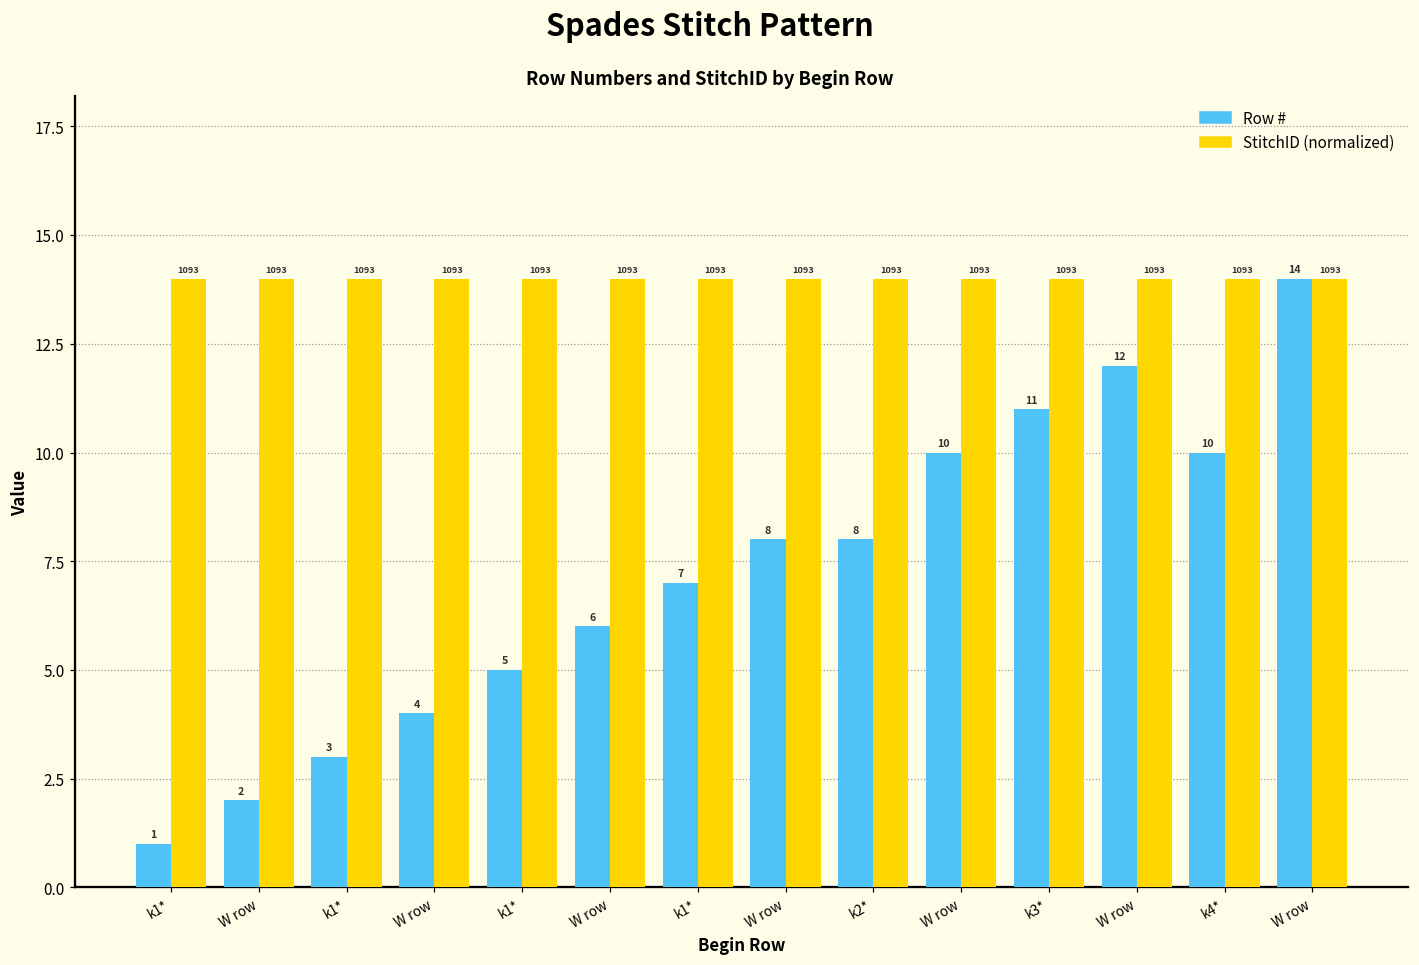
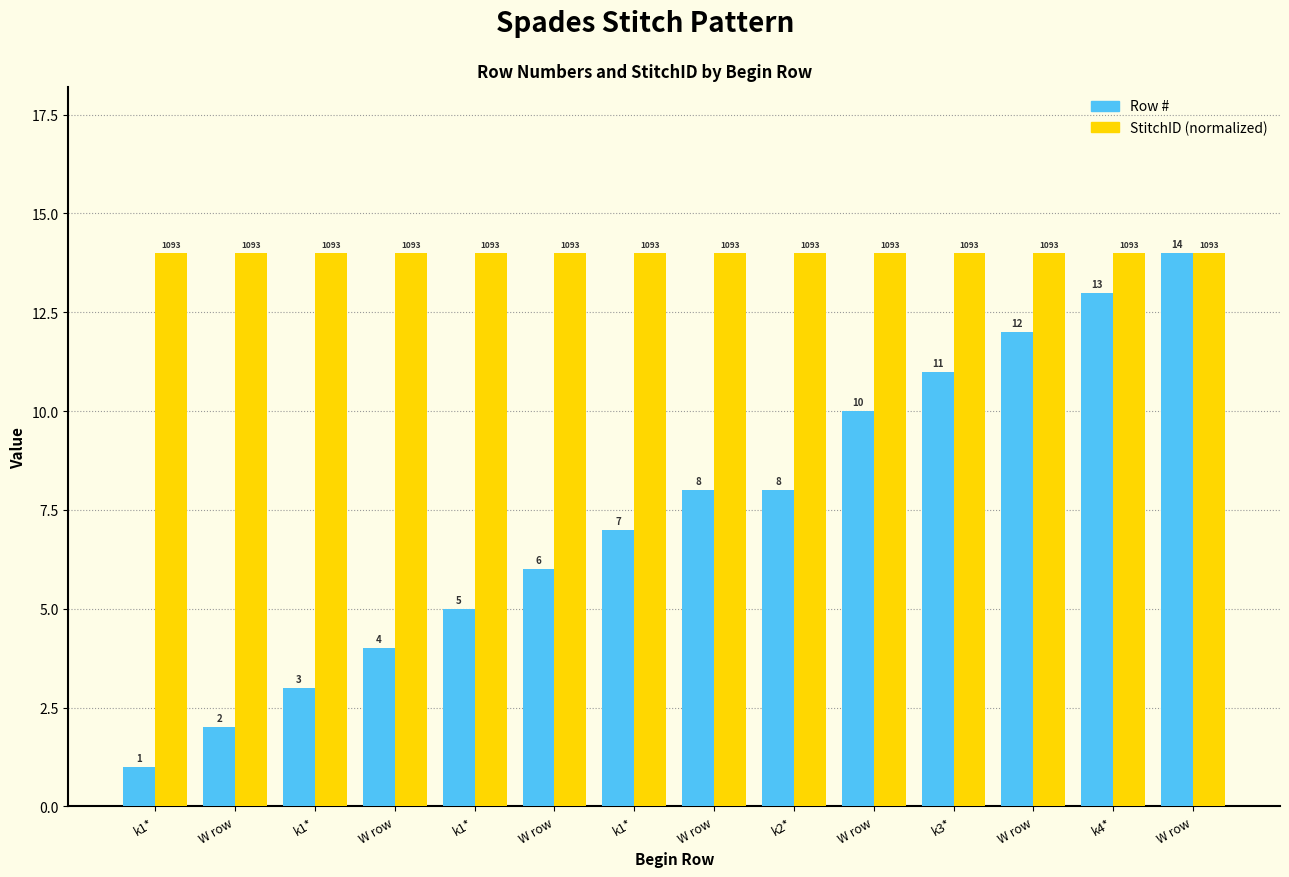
Row #, k4*: 10 -> 13
